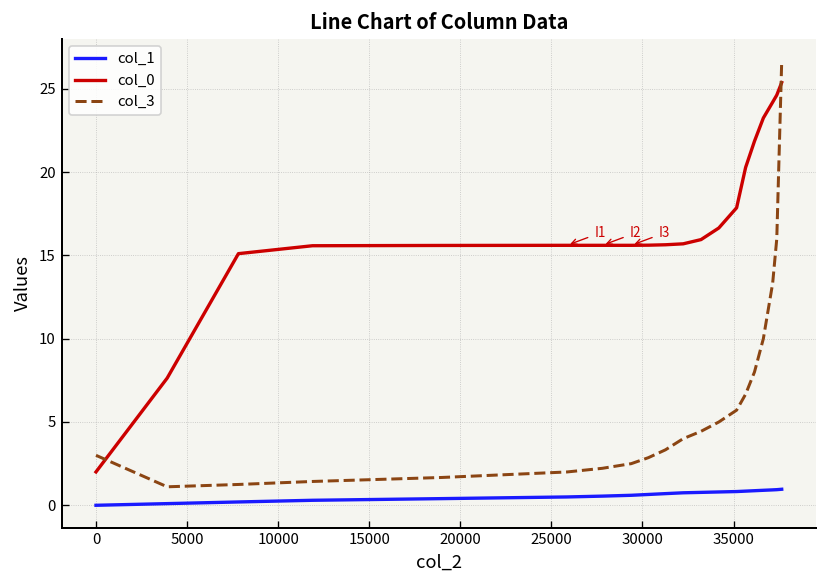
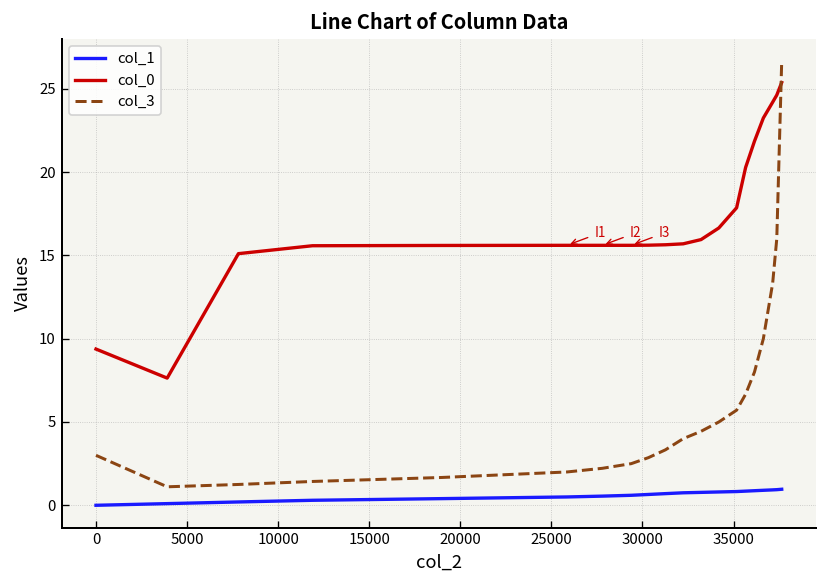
col_0, 0: 2.0 -> 9.4
